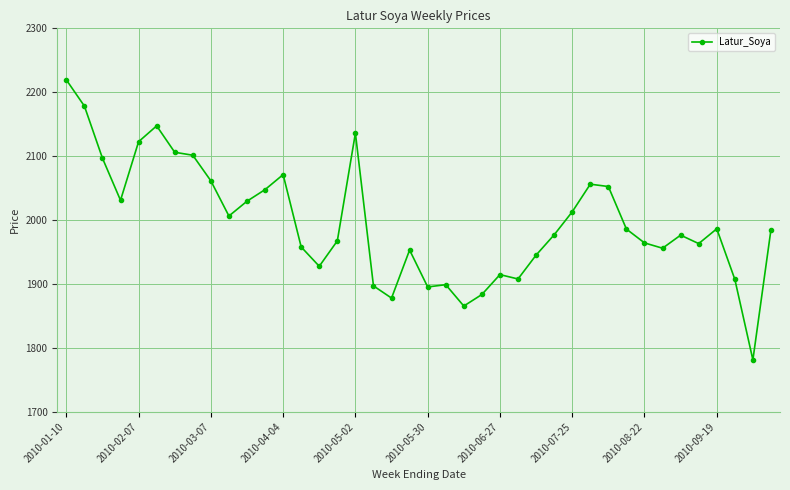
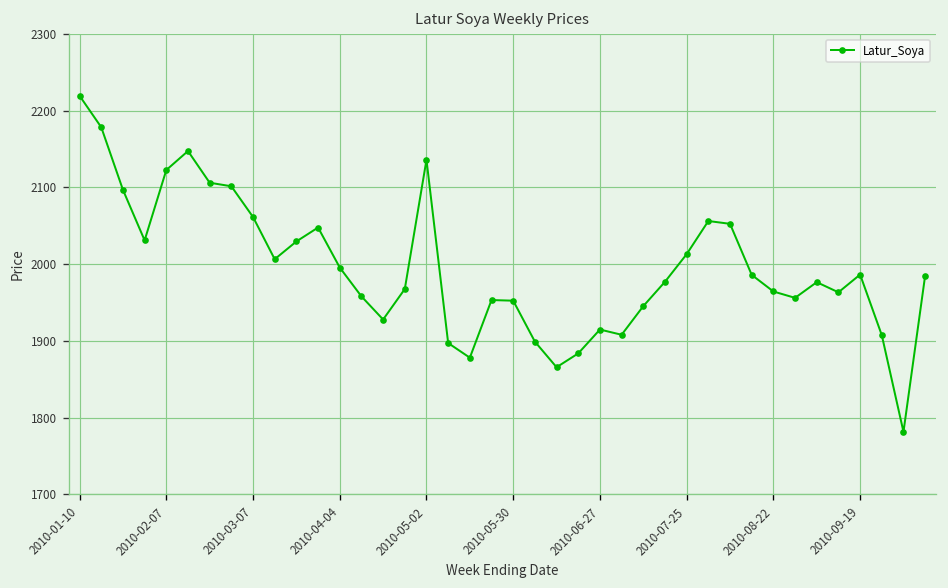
2010-04-04: 2070 -> 2000
2010-05-30: 1900 -> 1950
